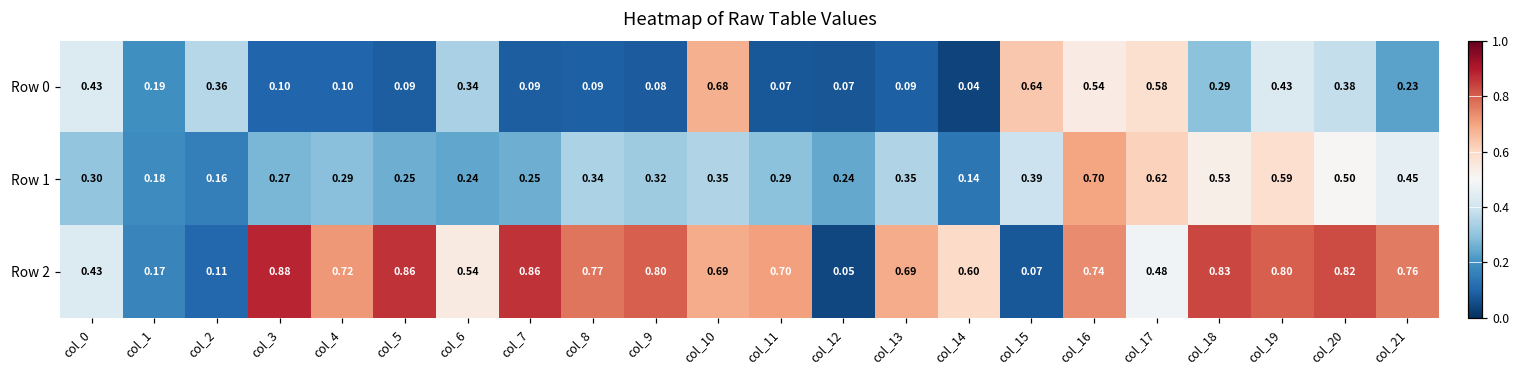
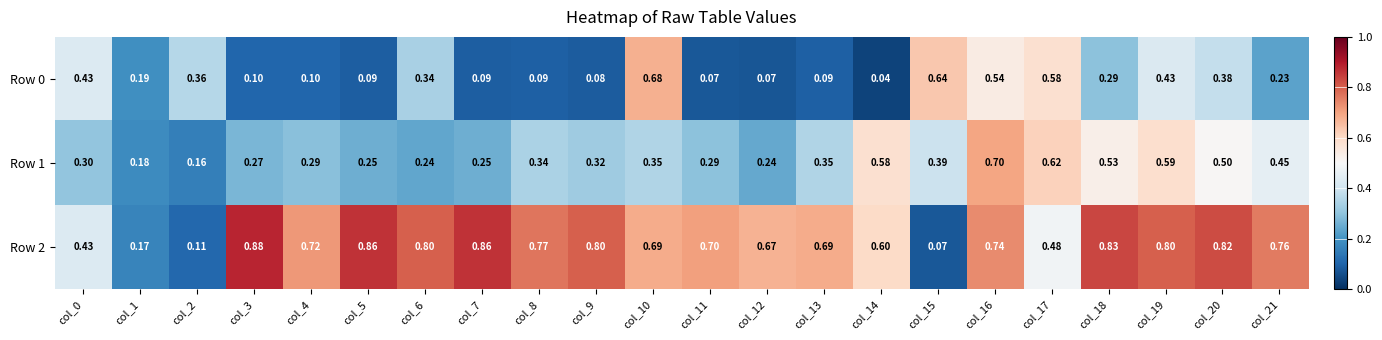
Row 1, col_14: 0.14 -> 0.58
Row 2, col_6: 0.54 -> 0.80
Row 2, col_12: 0.05 -> 0.67
